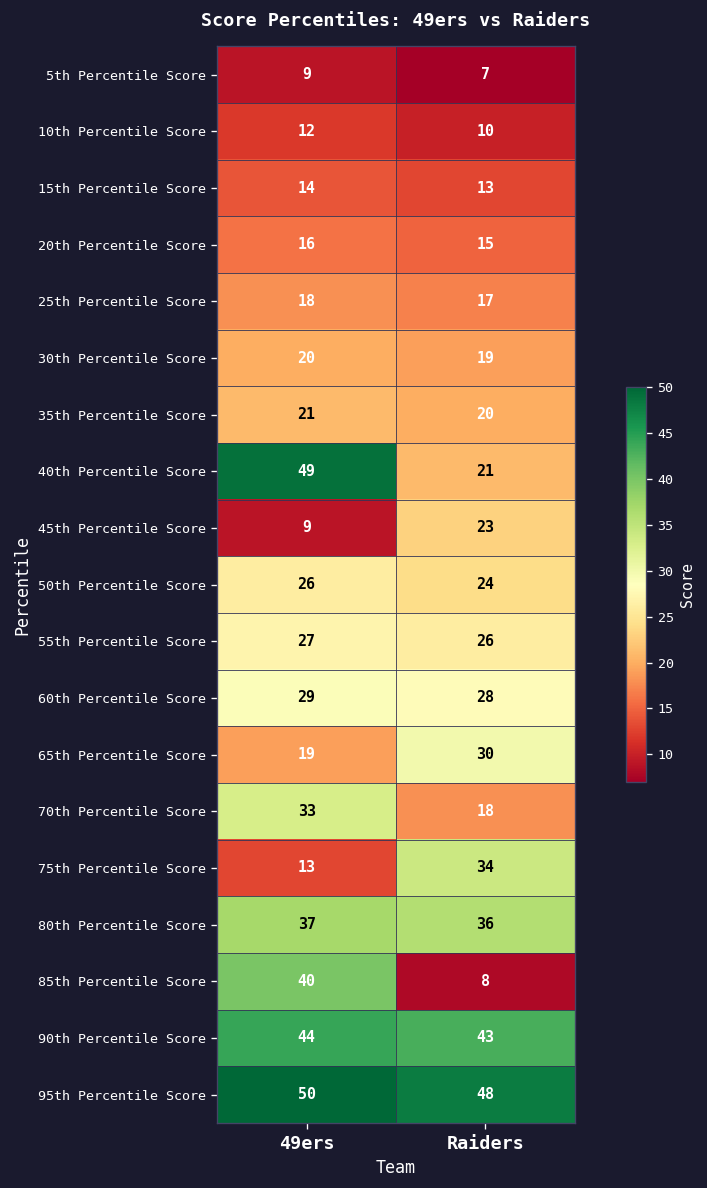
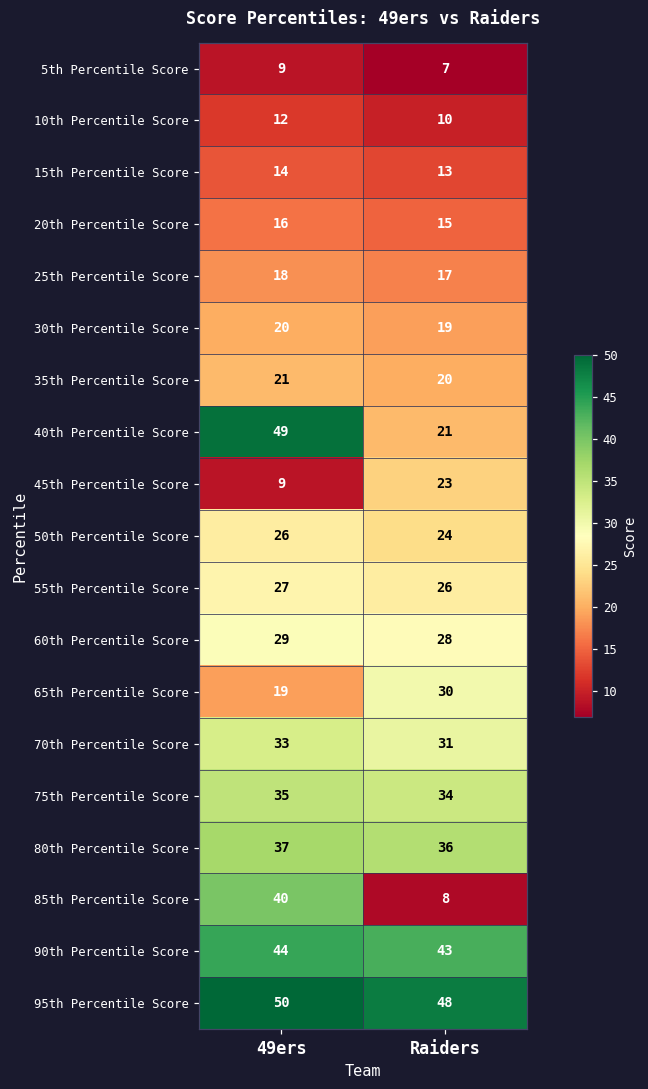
70th Percentile Score, Raiders: 18 -> 31
75th Percentile Score, 49ers: 13 -> 35
